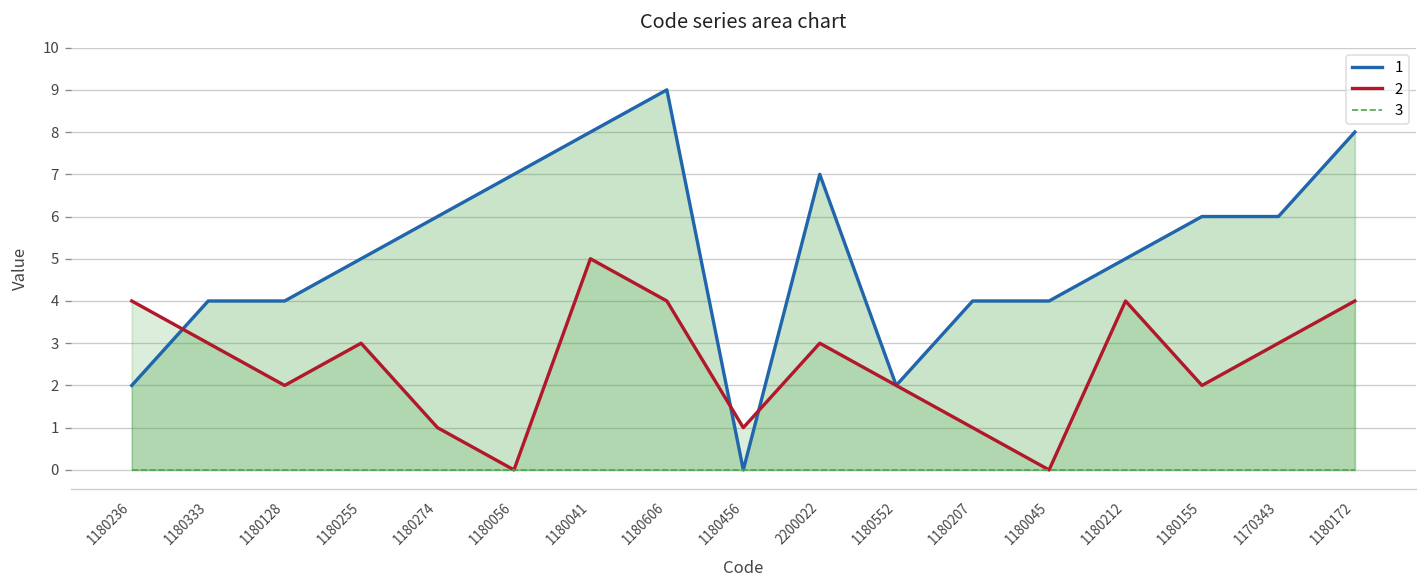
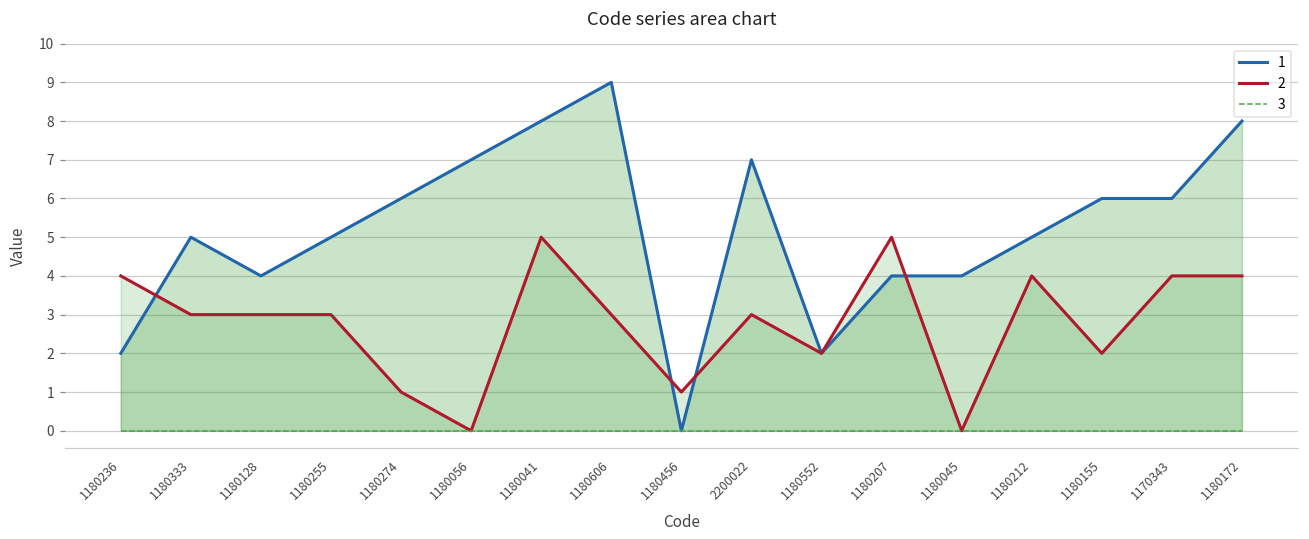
1, 1180333: 4 -> 5
2, 1180128: 2 -> 3
2, 1180606: 4 -> 3
2, 1180207: 1 -> 5
2, 1170343: 3 -> 4
